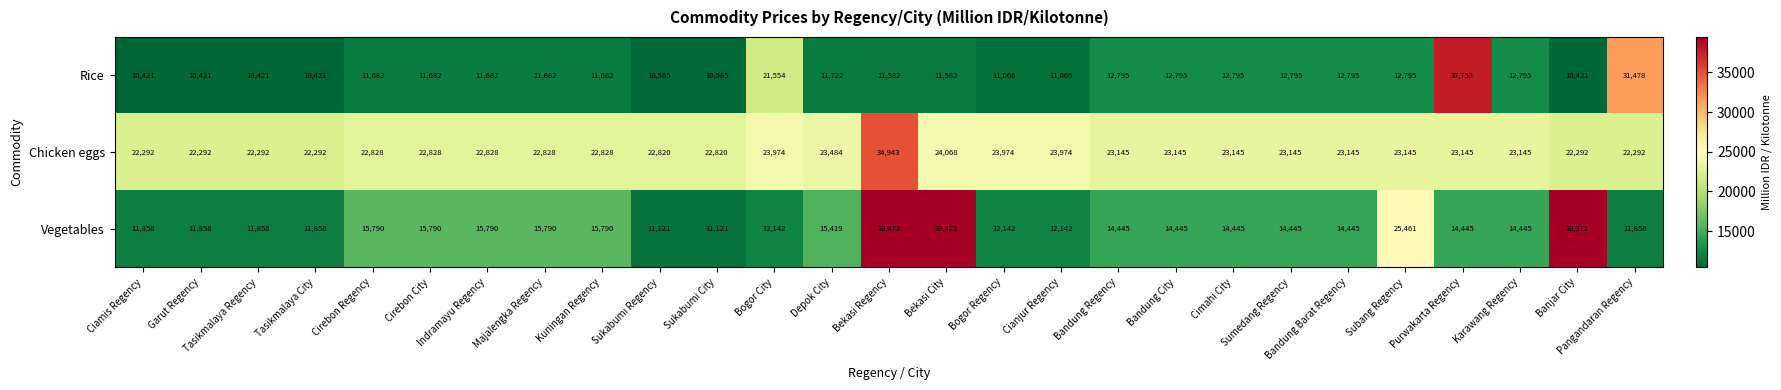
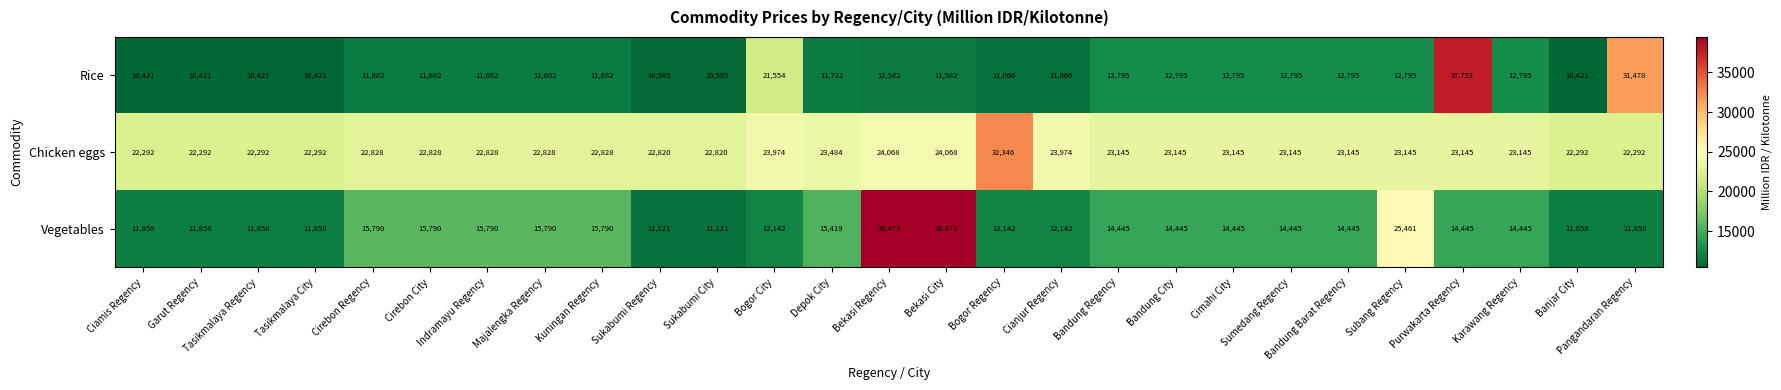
Chicken eggs, Bekasi Regency: 34,943 -> 24,068
Chicken eggs, Bogor Regency: 23,974 -> 32,346
Vegetables, Banjar City: 39,371 -> 11,858
